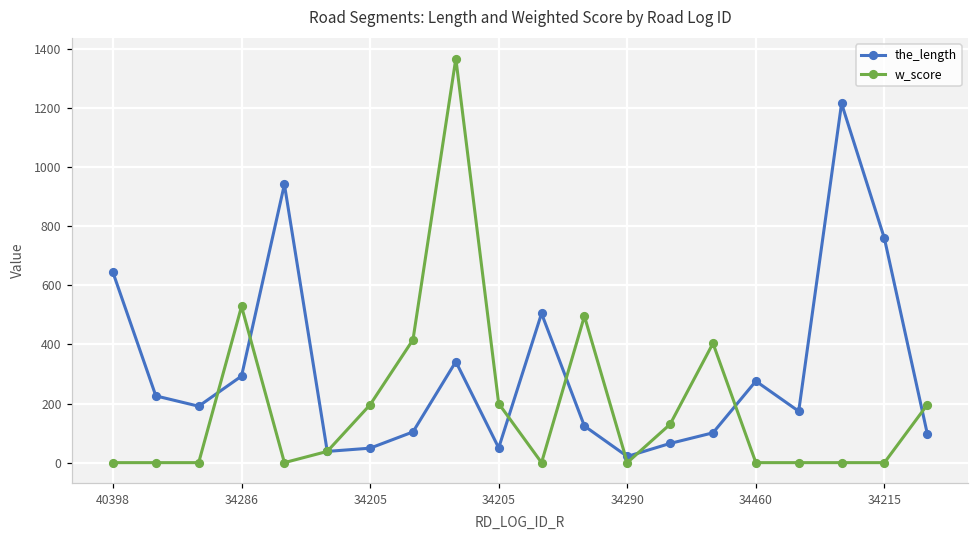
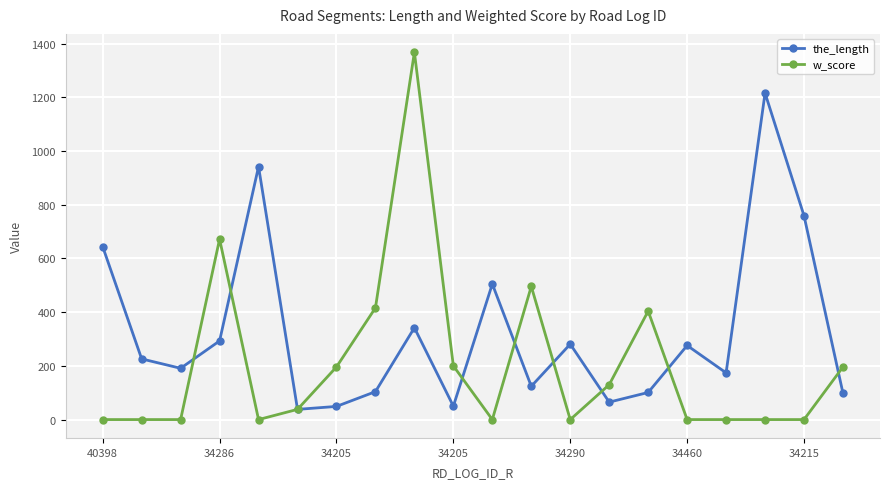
w_score, 34286: 530 -> 670
the_length, 34290: 20 -> 280
